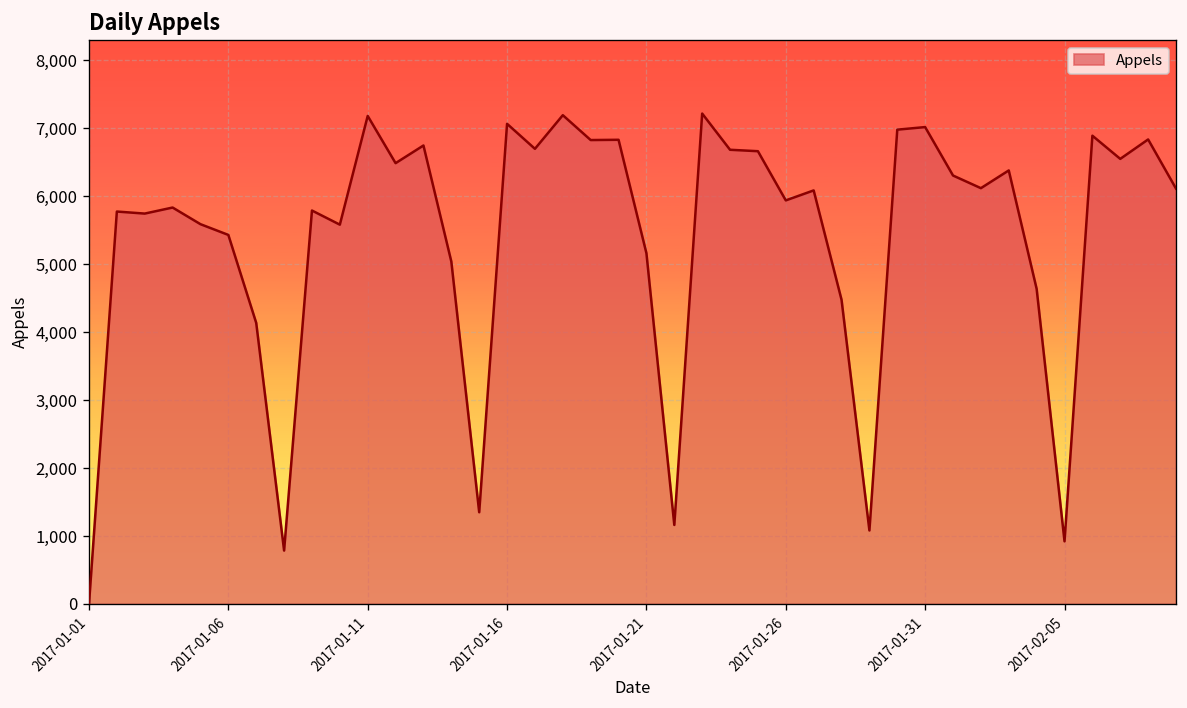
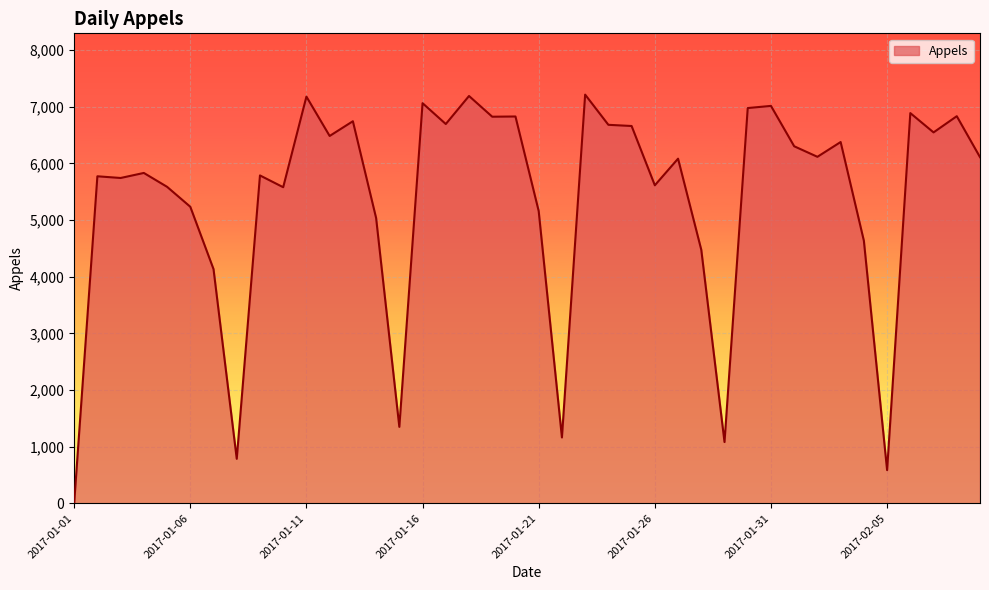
2017-01-06: 5,400 -> 5,200
2017-01-26: 5,900 -> 5,600
2017-02-05: 900 -> 600
